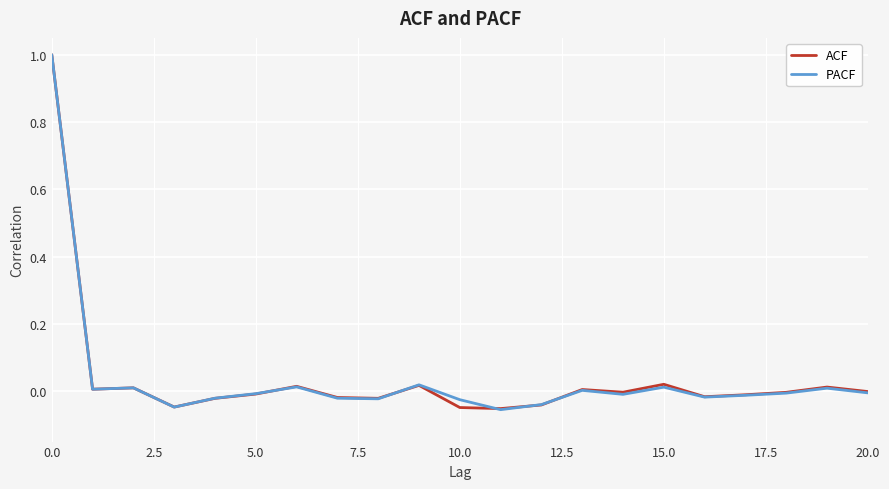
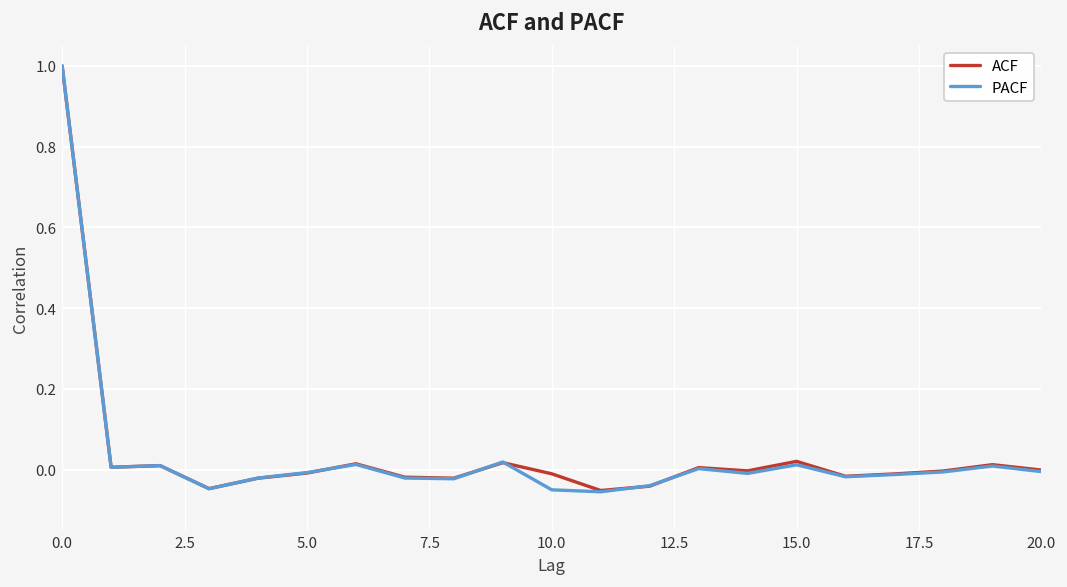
ACF, 10.0: -0.05 -> -0.01
PACF, 10.0: -0.03 -> -0.05
